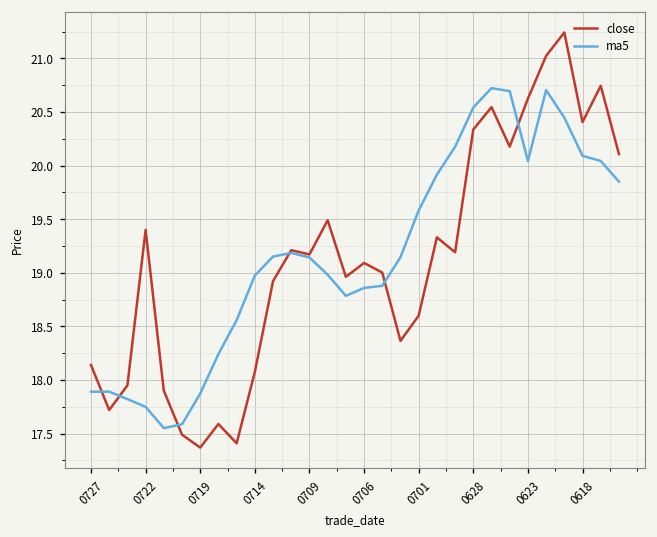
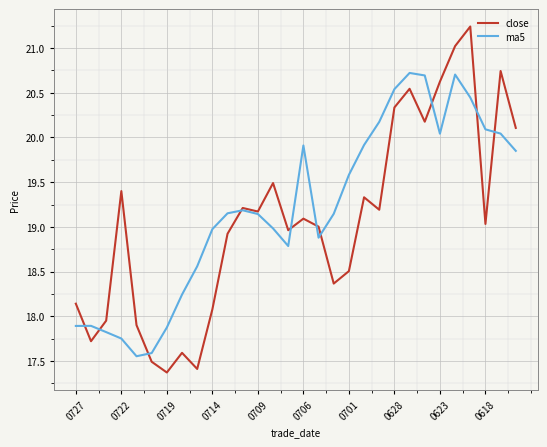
ma5, 0706: 18.9 -> 19.9
close, 0701: 18.6 -> 18.5
close, 0618: 20.4 -> 19.0
